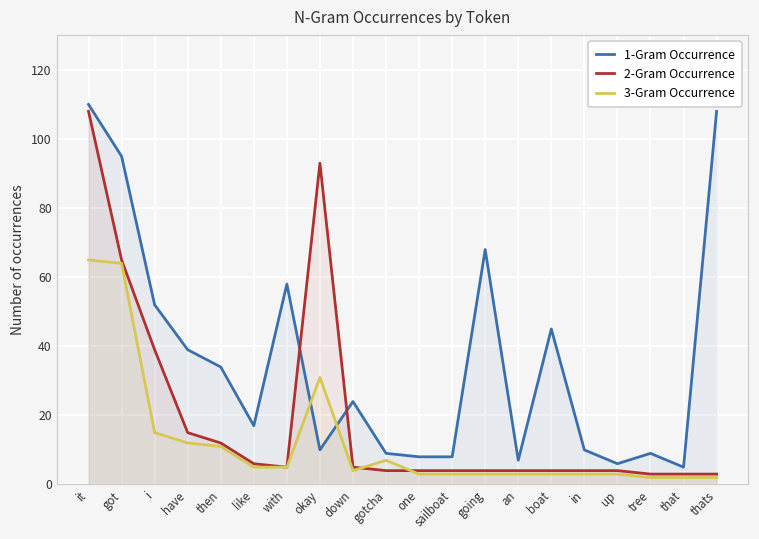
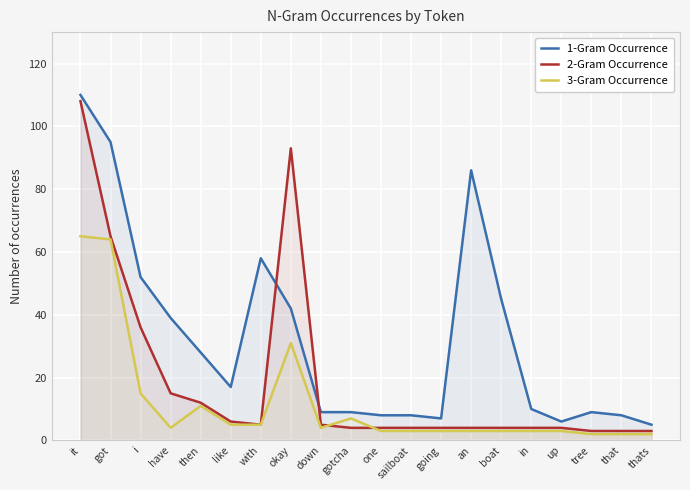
2-Gram Occurrence, i: 39 -> 36
3-Gram Occurrence, have: 12 -> 4
1-Gram Occurrence, then: 34 -> 28
1-Gram Occurrence, okay: 10 -> 42
1-Gram Occurrence, down: 24 -> 9
1-Gram Occurrence, going: 68 -> 7
1-Gram Occurrence, an: 7 -> 86
1-Gram Occurrence, that: 5 -> 8
1-Gram Occurrence, thats: 108 -> 5
